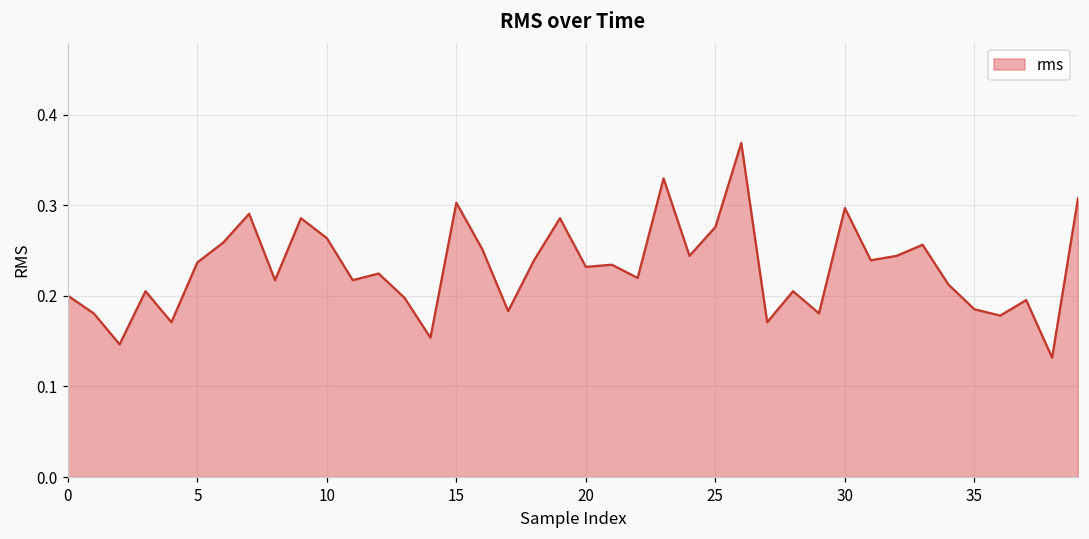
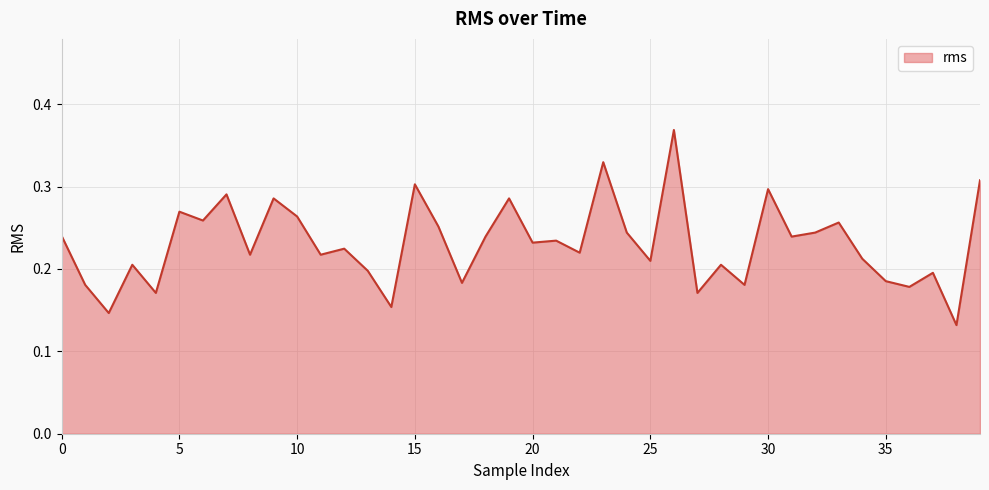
0: 0.20 -> 0.24
5: 0.24 -> 0.27
25: 0.28 -> 0.21
